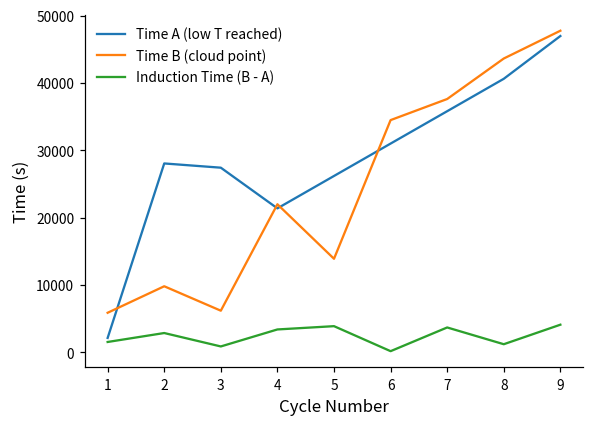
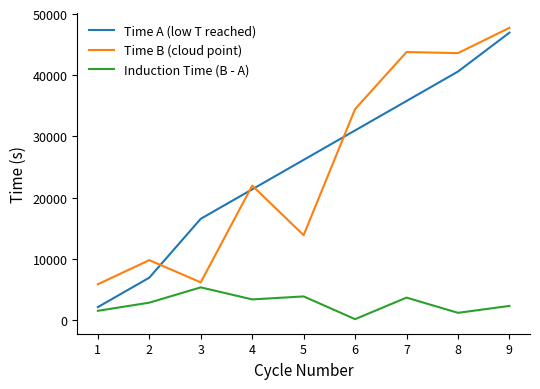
Time A (low T reached), 2: 28000 -> 7000
Time A (low T reached), 3: 27000 -> 17000
Induction Time (B - A), 3: 1000 -> 5000
Time B (cloud point), 7: 38000 -> 44000
Induction Time (B - A), 9: 4000 -> 2000
